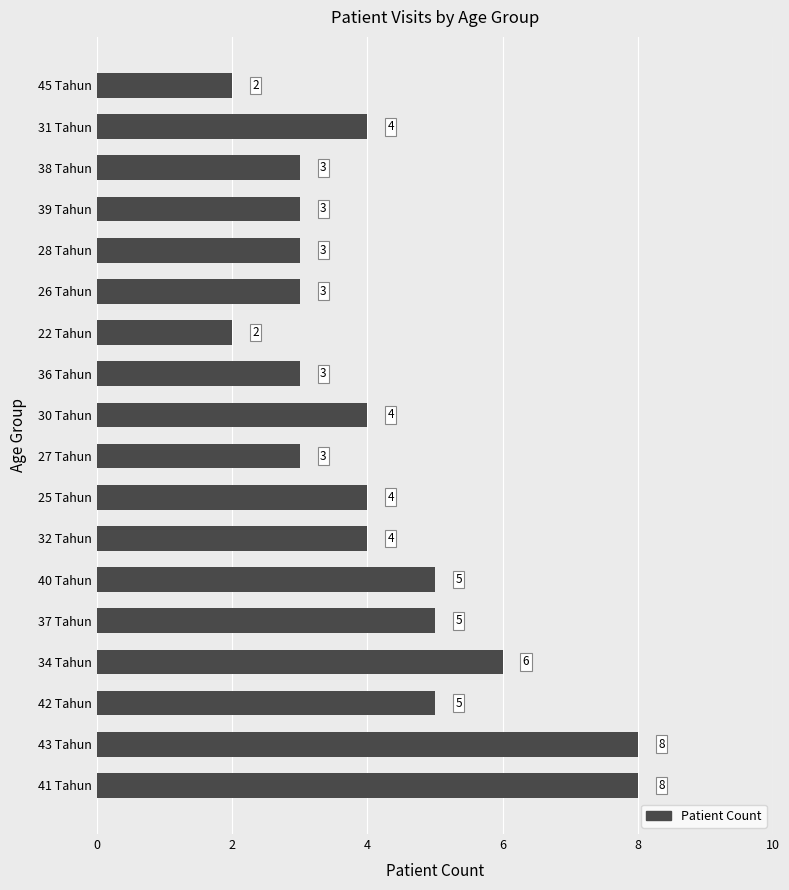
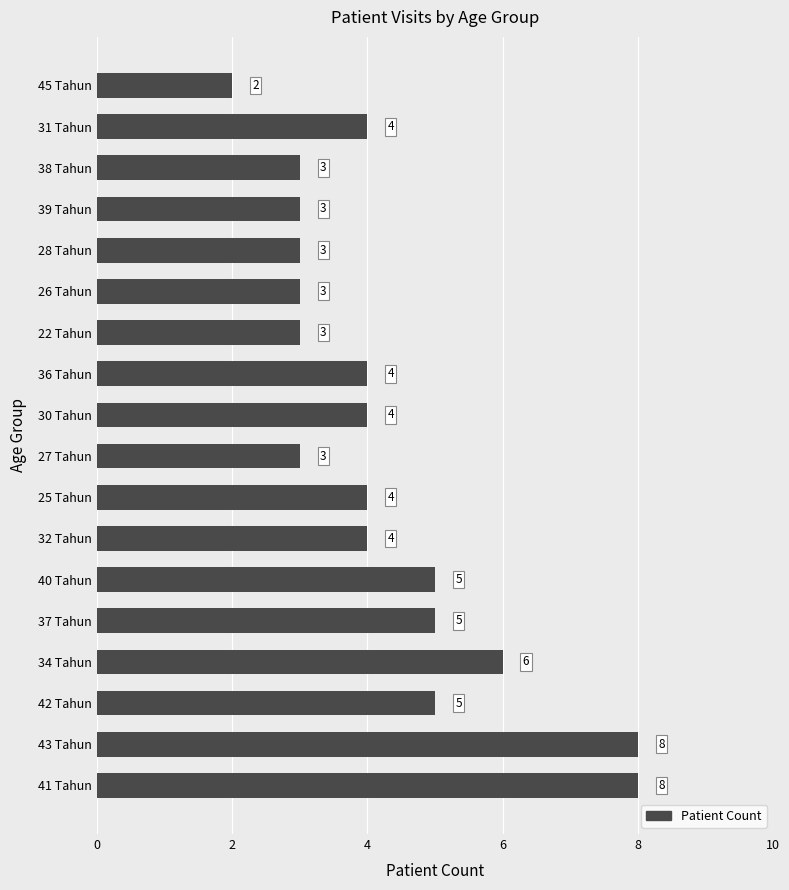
22 Tahun: 2 -> 3
36 Tahun: 3 -> 4
